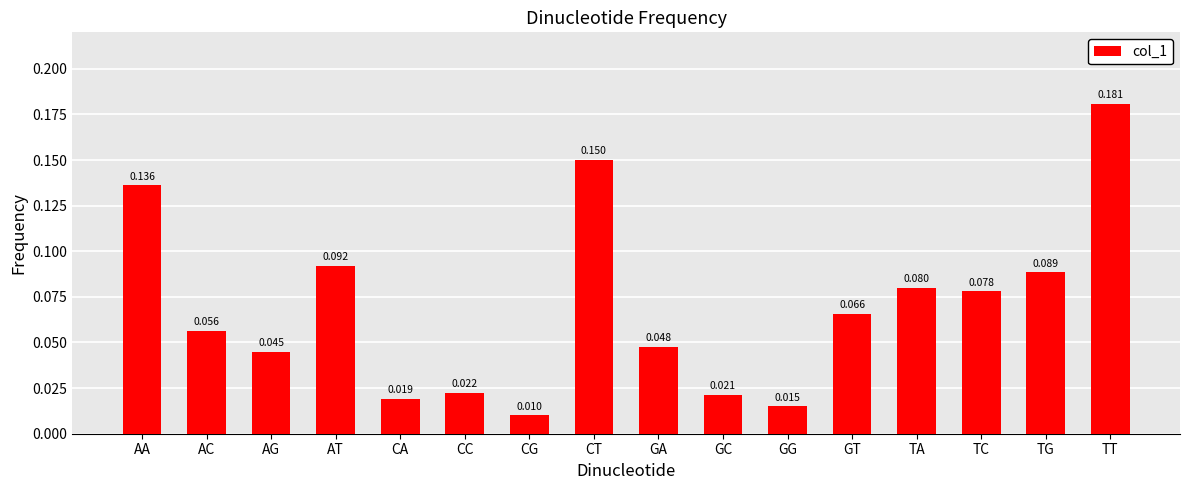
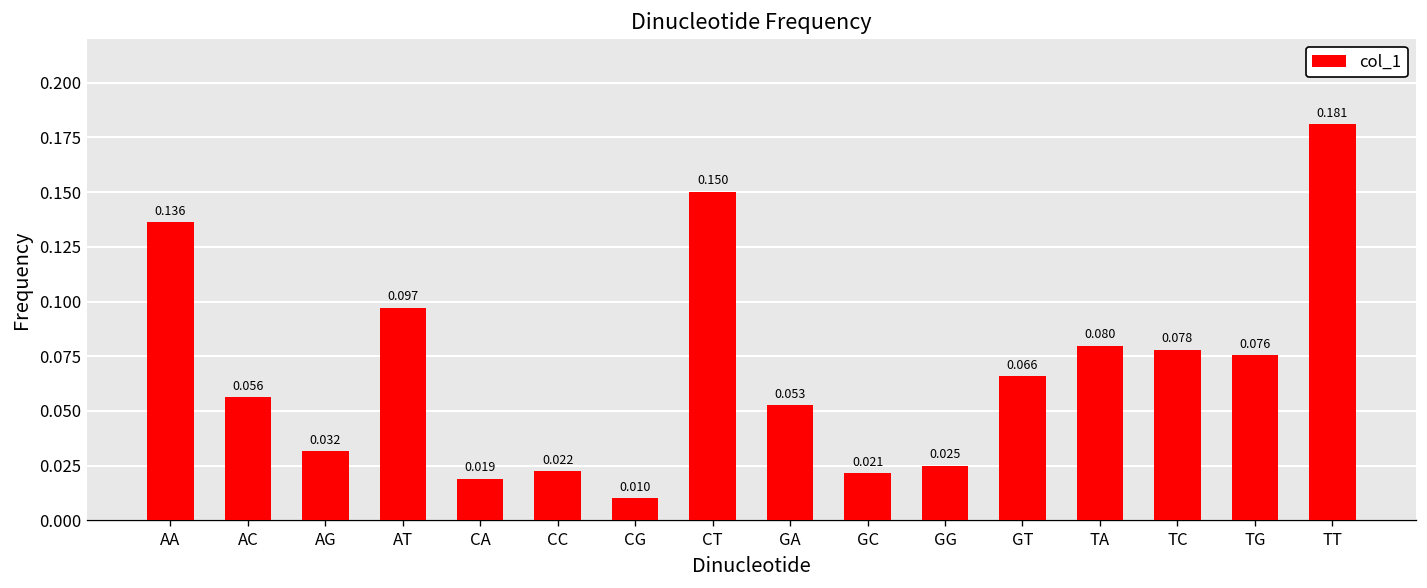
AG: 0.045 -> 0.032
AT: 0.092 -> 0.097
GA: 0.048 -> 0.053
GG: 0.015 -> 0.025
TG: 0.089 -> 0.076
